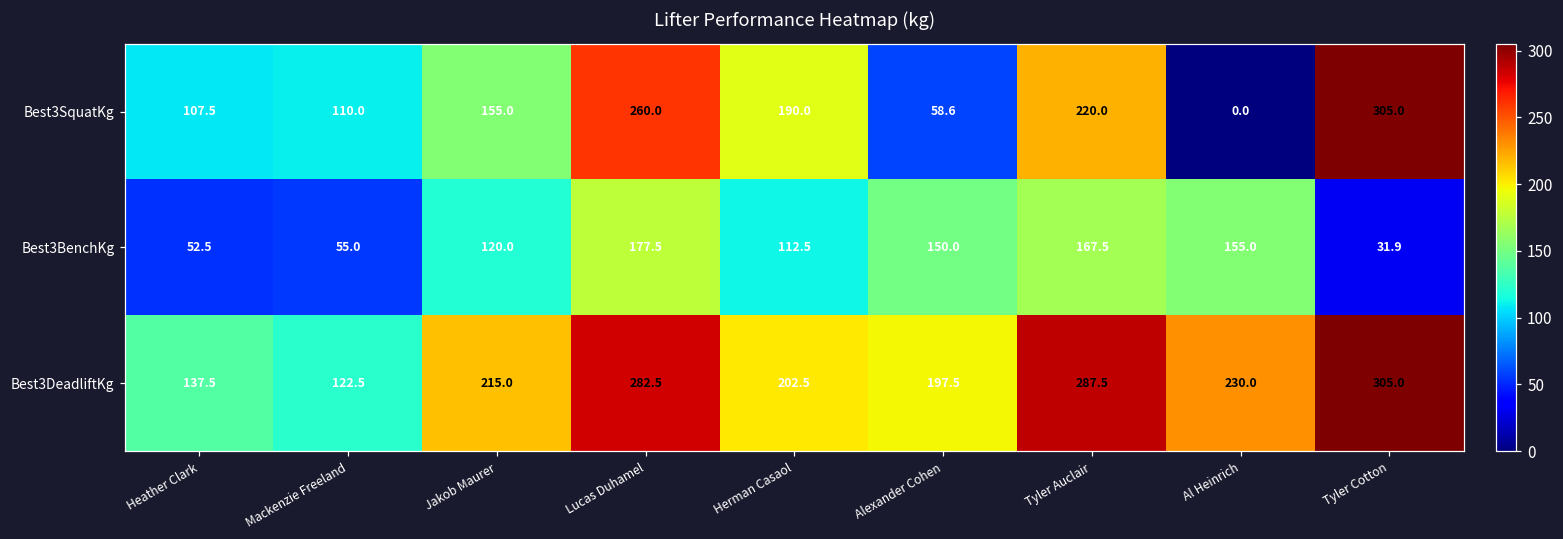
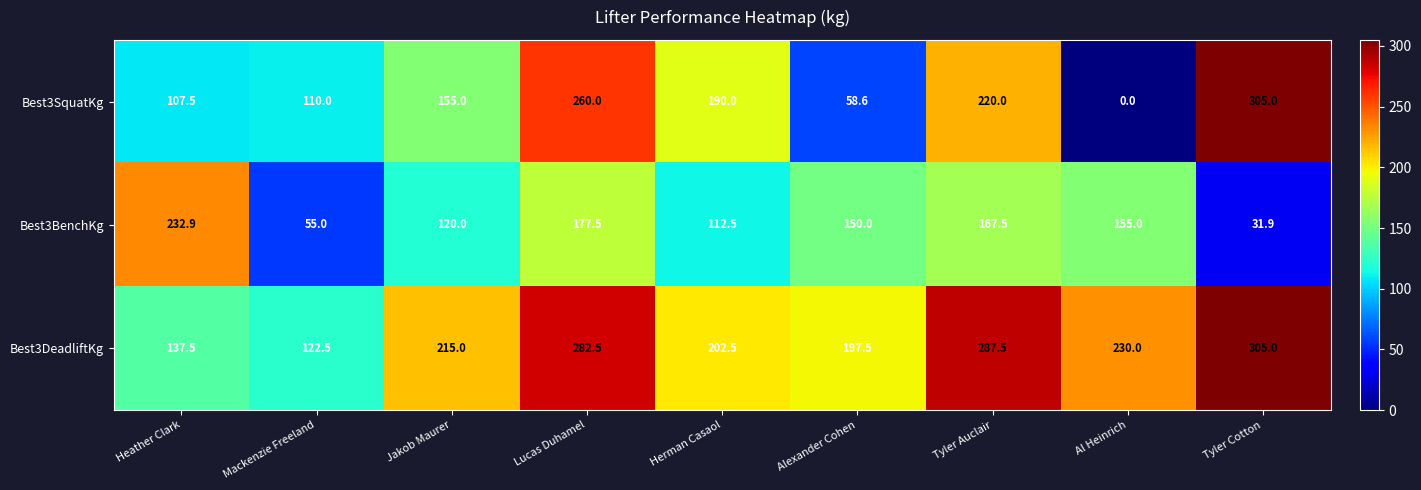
Best3BenchKg, Heather Clark: 52.5 -> 232.9
